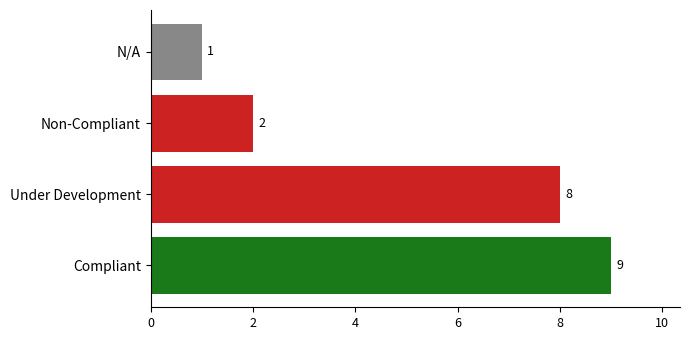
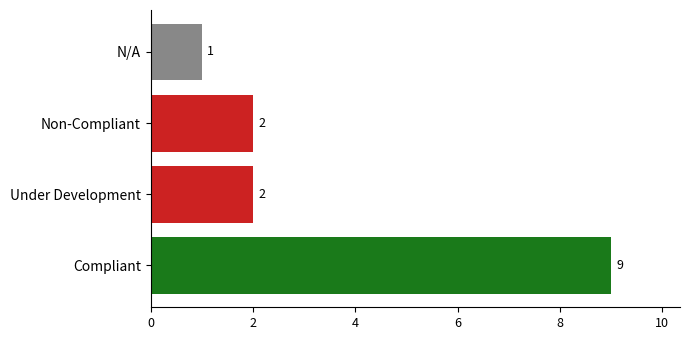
Under Development: 8 -> 2
